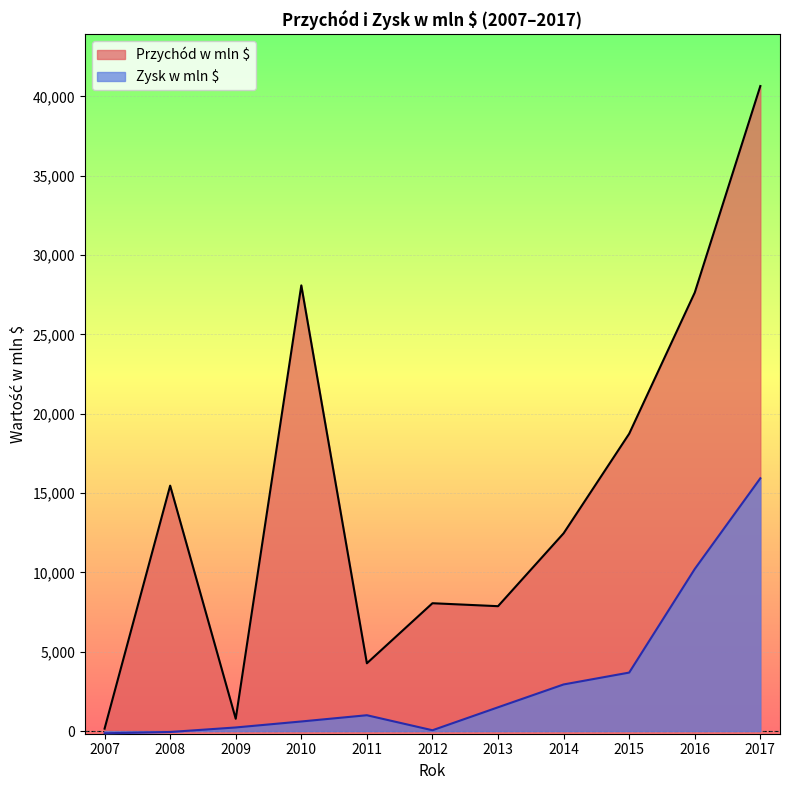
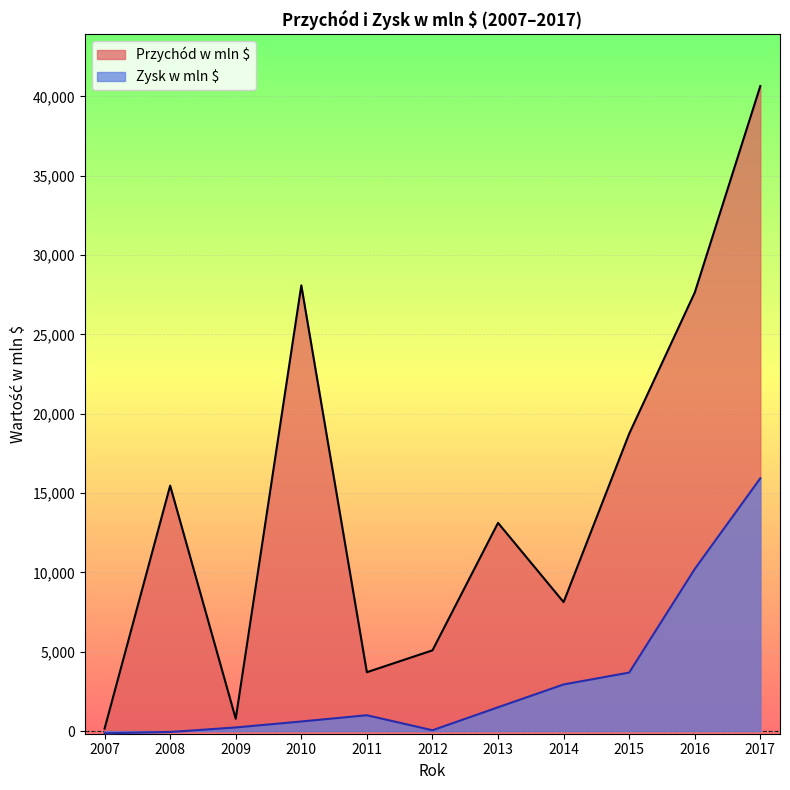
Przychód w mln $, 2011: 4,300 -> 3,700
Przychód w mln $, 2012: 8,100 -> 5,100
Przychód w mln $, 2013: 7,900 -> 13,100
Przychód w mln $, 2014: 12,500 -> 8,100
